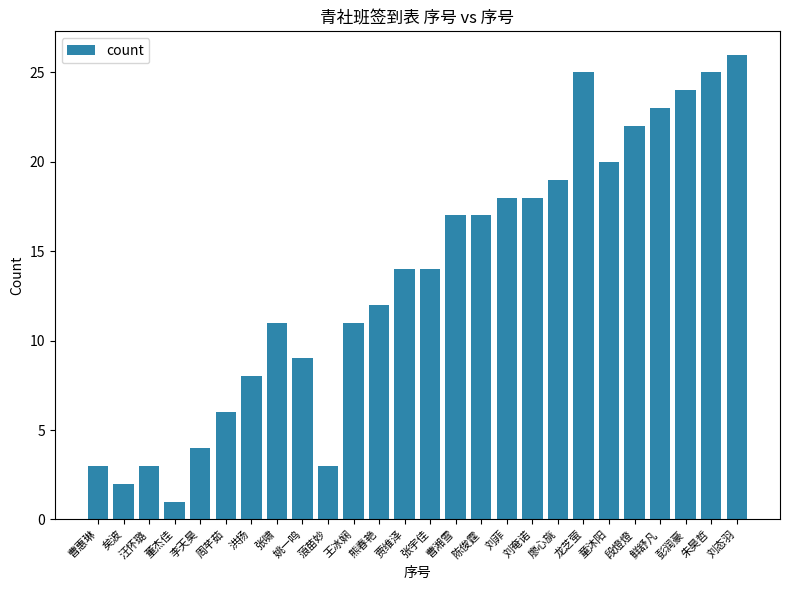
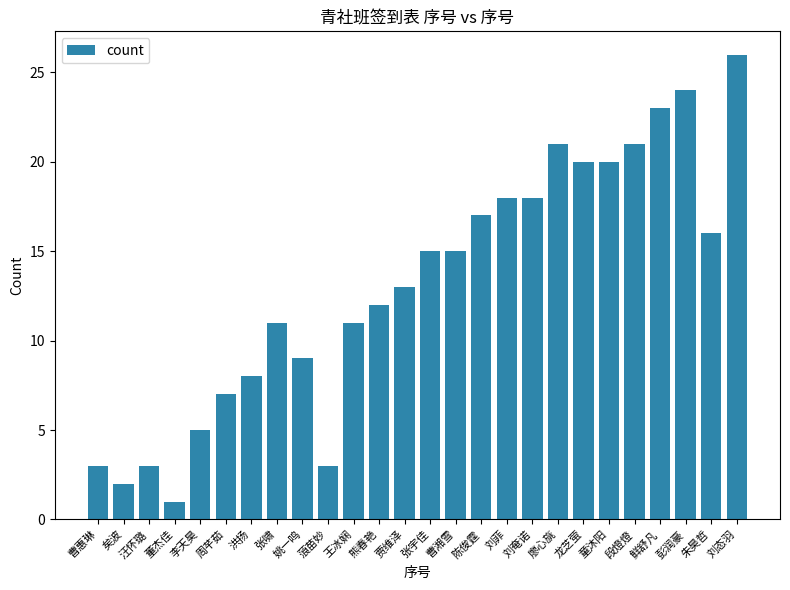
李天昊: 4 -> 5
周芊茹: 6 -> 7
贾维泽: 14 -> 13
张宇佳: 14 -> 15
曹湘雪: 17 -> 15
廖心旐: 19 -> 21
龙芝萤: 25 -> 20
段燈燈: 22 -> 21
朱昊哲: 25 -> 16
